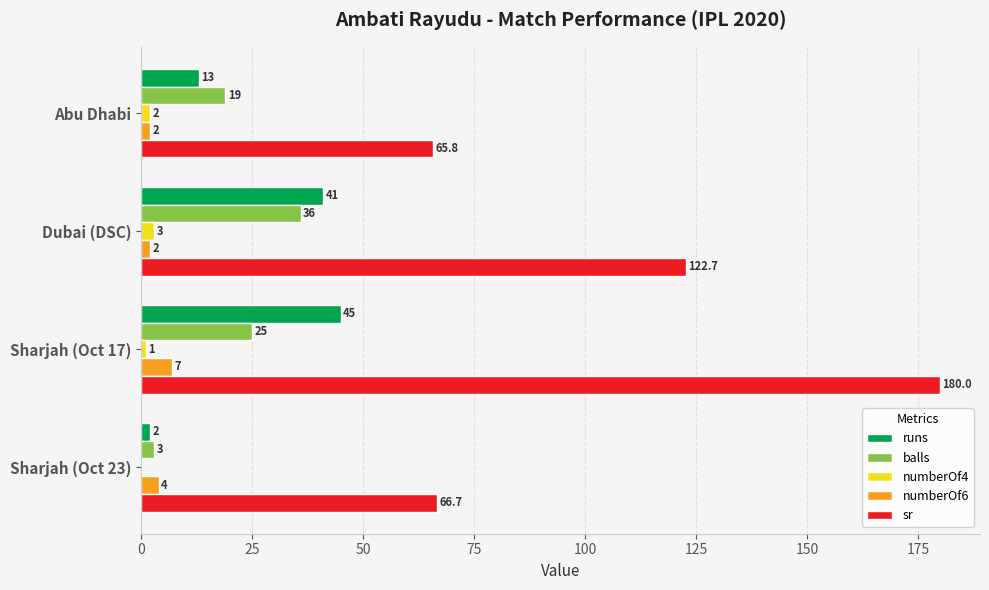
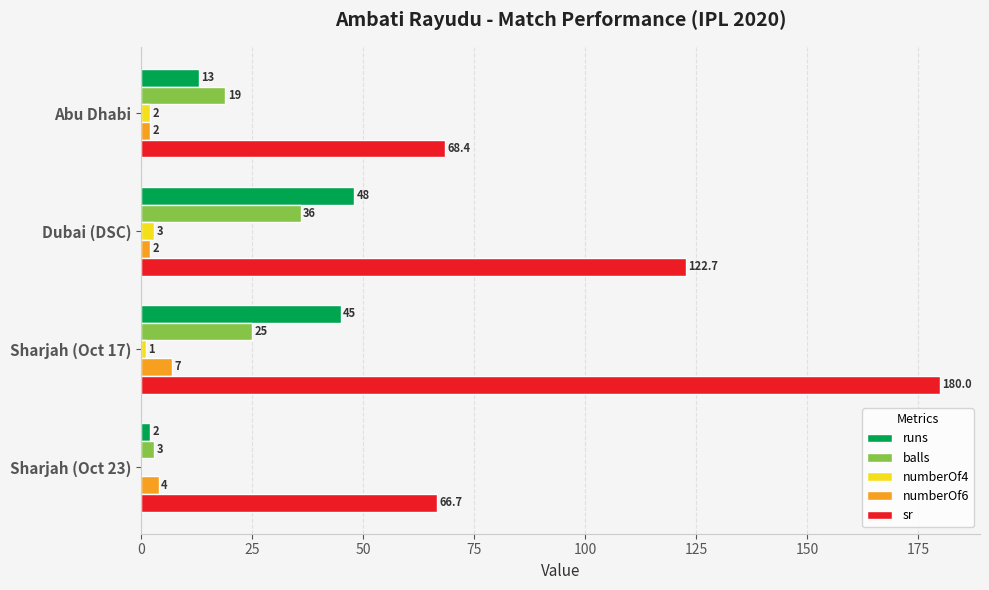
sr, Abu Dhabi: 65.8 -> 68.4
runs, Dubai (DSC): 41 -> 48
